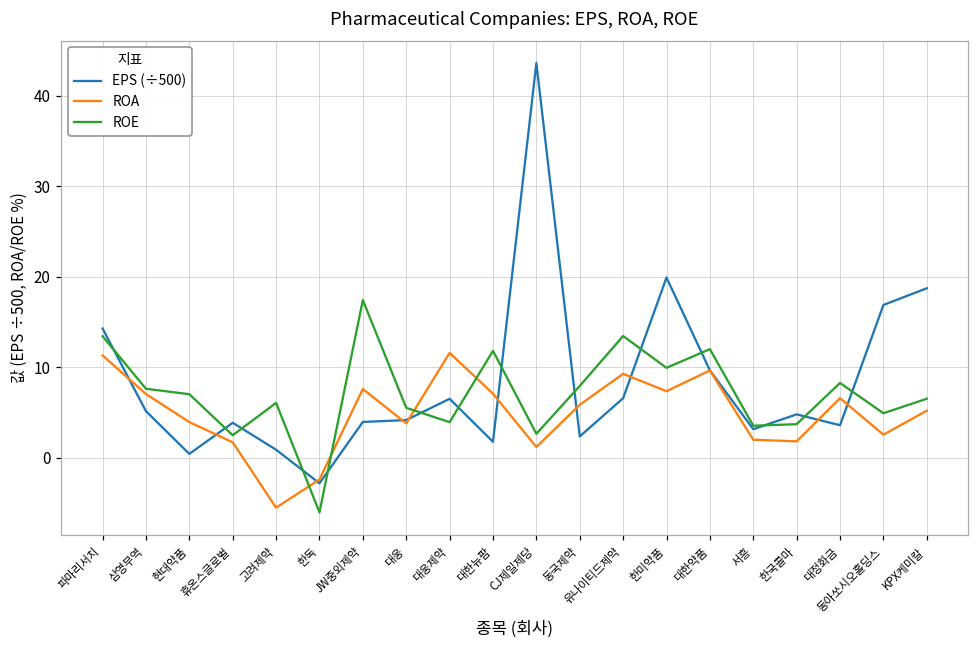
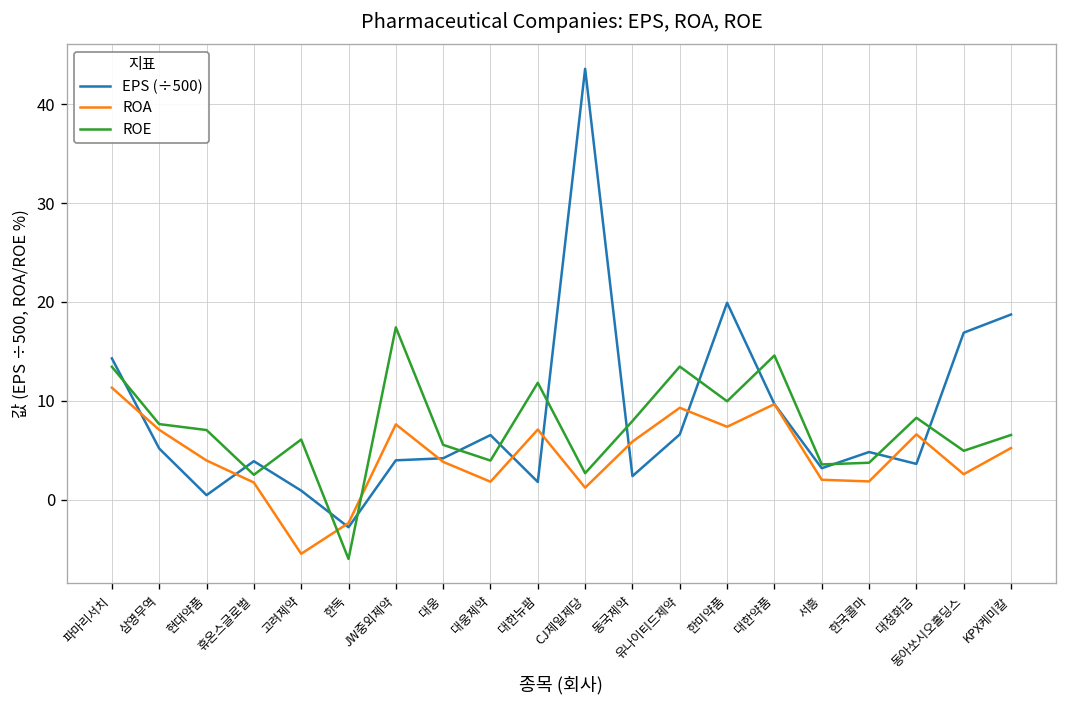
ROA, 대웅제약: 12 -> 2
ROE, 대한약품: 12 -> 15
